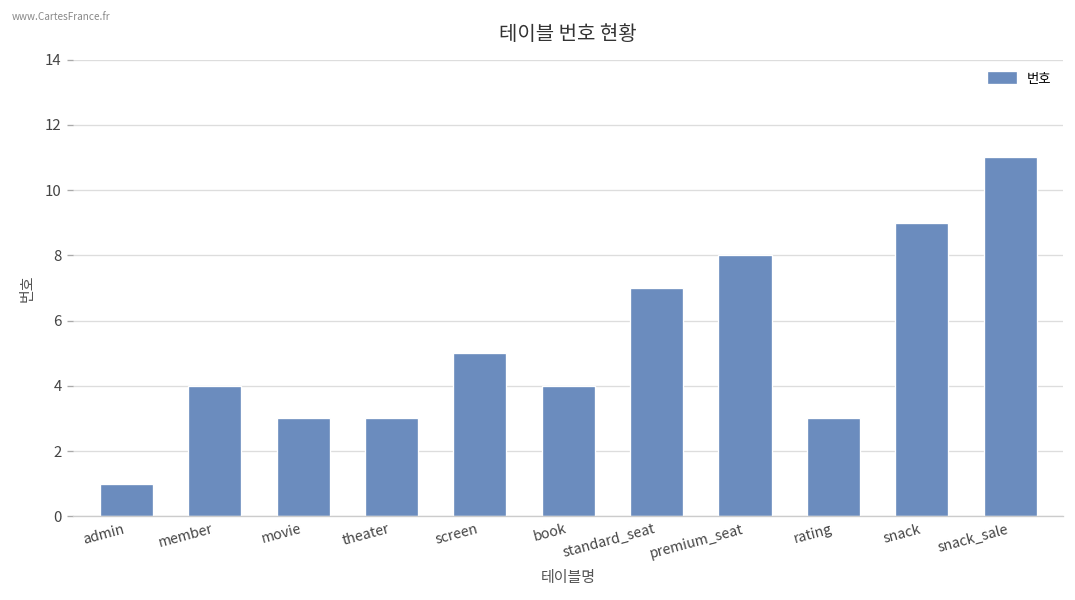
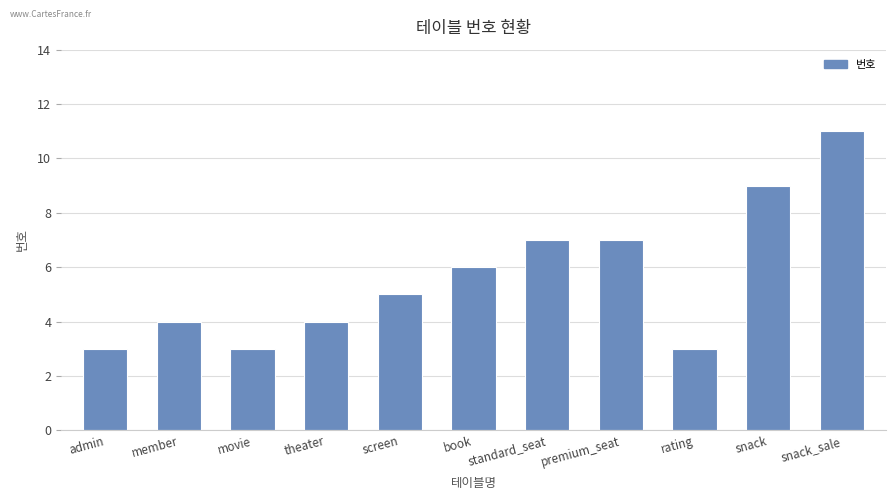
admin: 1 -> 3
theater: 3 -> 4
book: 4 -> 6
premium_seat: 8 -> 7
